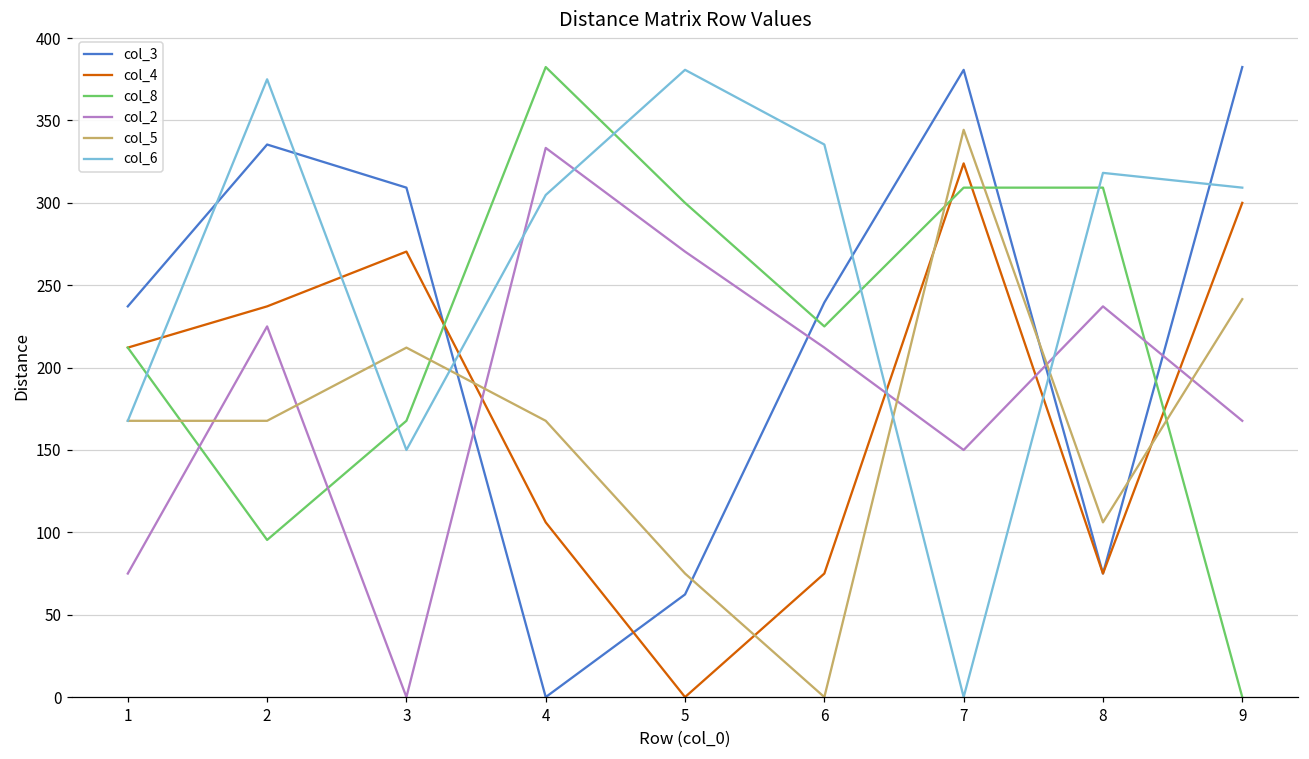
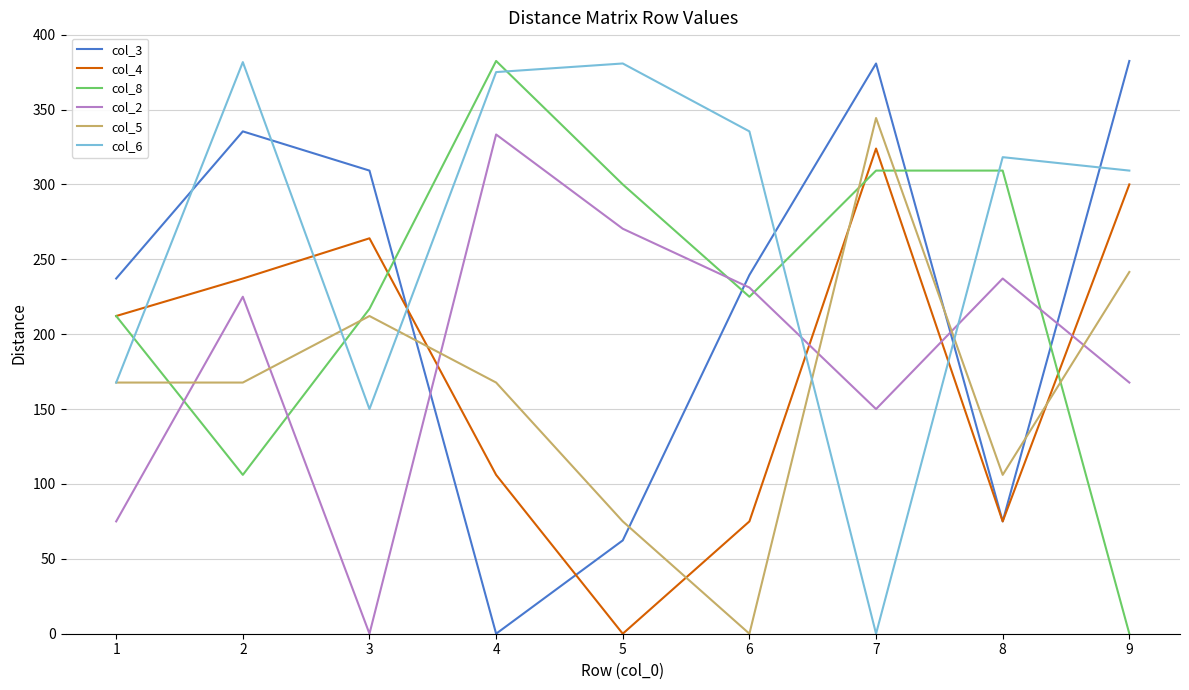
col_8, 2: 95 -> 106
col_6, 2: 375 -> 382
col_4, 3: 270 -> 264
col_8, 3: 168 -> 217
col_6, 4: 305 -> 375
col_2, 6: 212 -> 231
